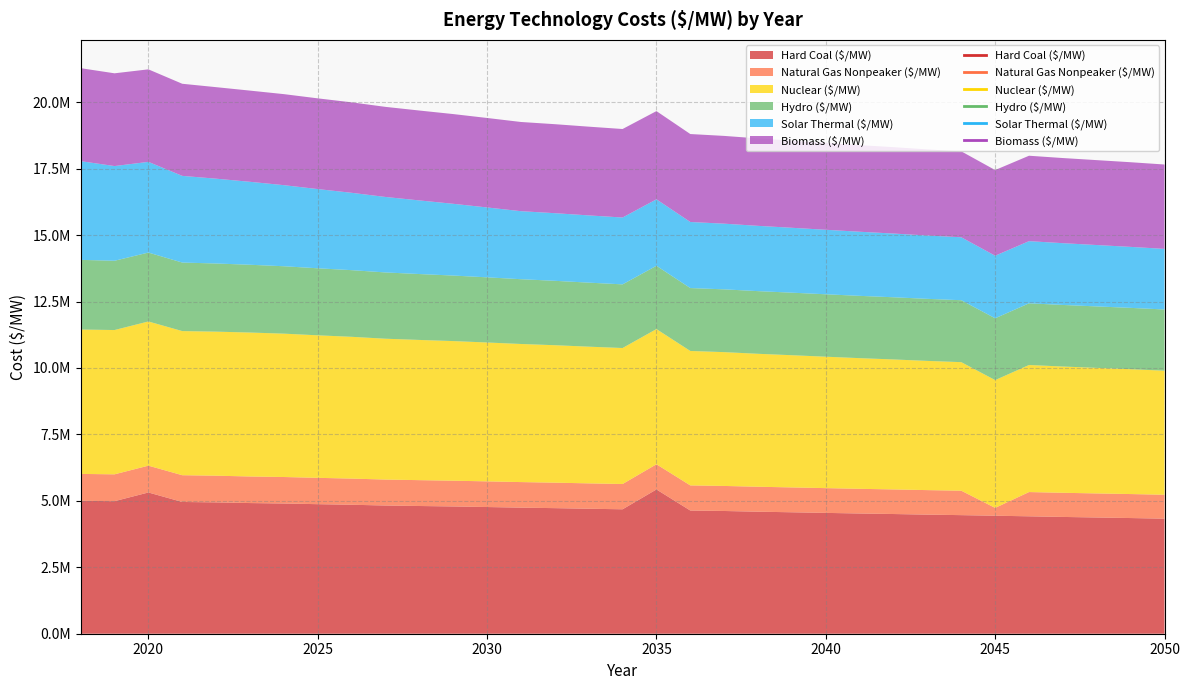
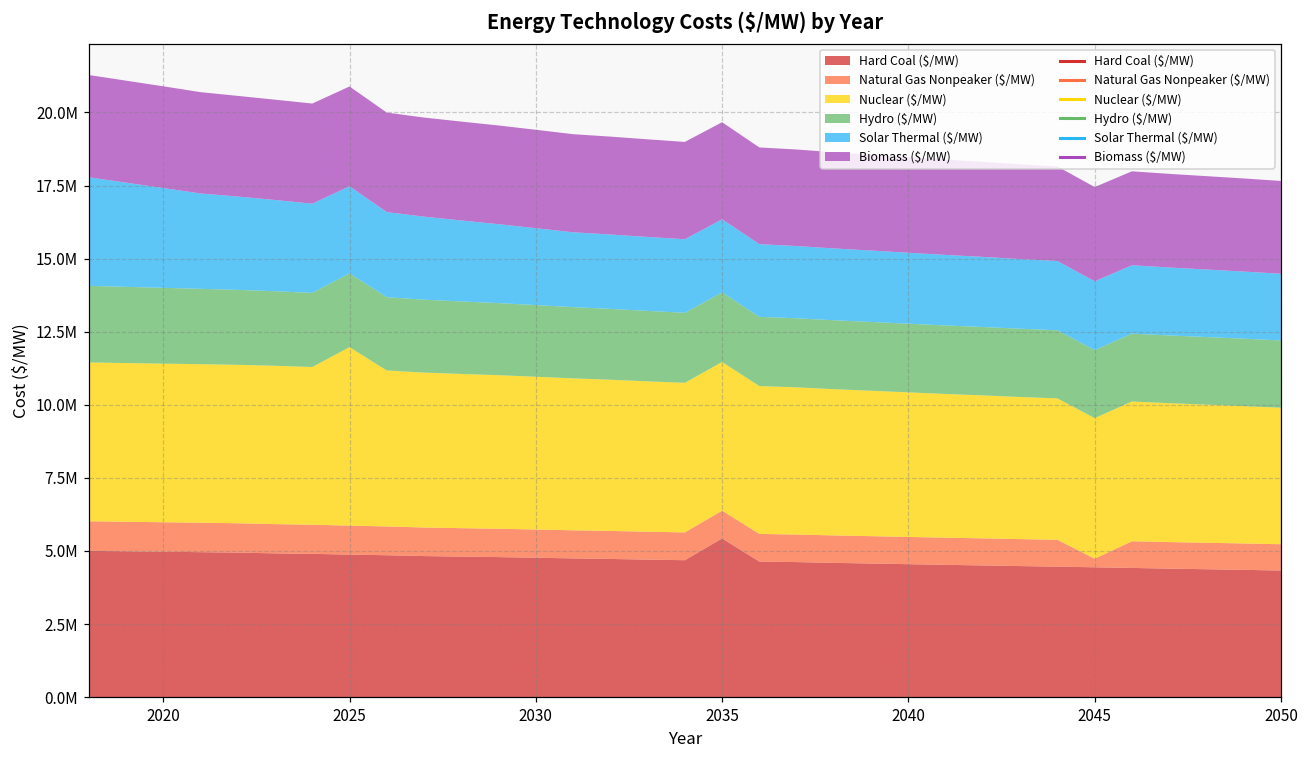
Hard Coal ($/MW), 2020: 5300000 -> 5000000
Nuclear ($/MW), 2025: 5400000 -> 6100000
